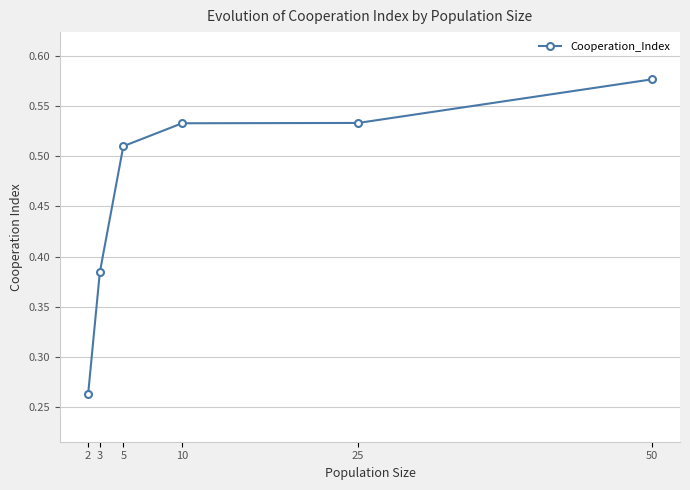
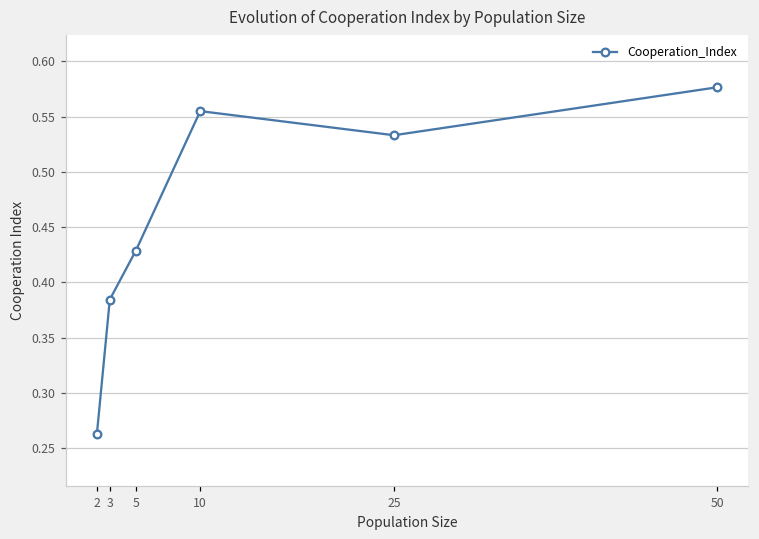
5: 0.510 -> 0.428
10: 0.533 -> 0.555
